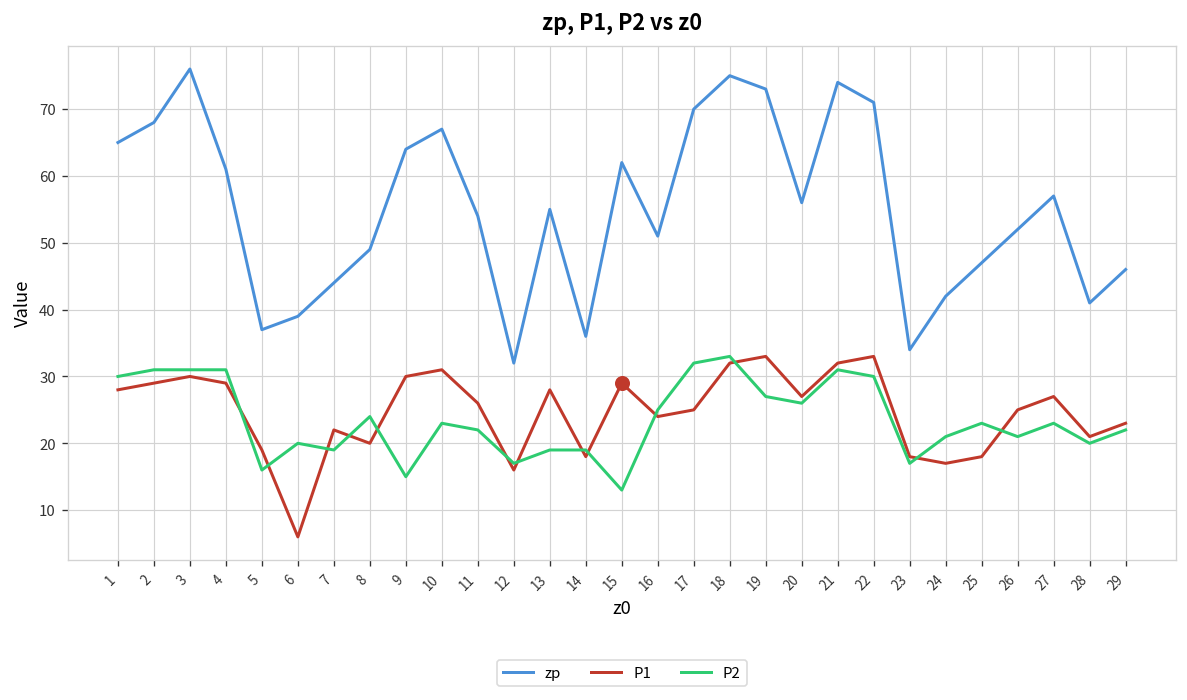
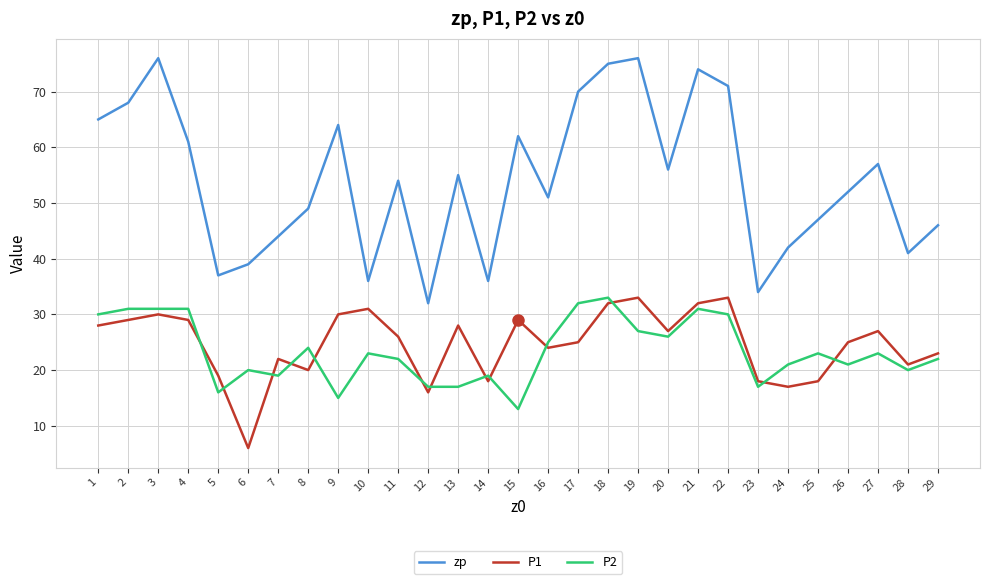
zp, 10: 67 -> 36
P2, 13: 19 -> 17
zp, 19: 73 -> 76
